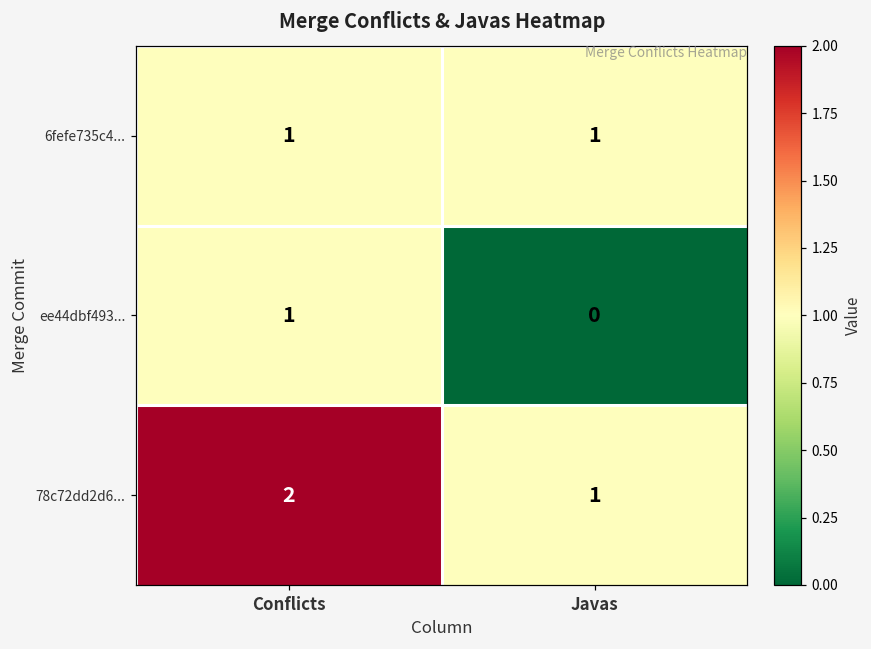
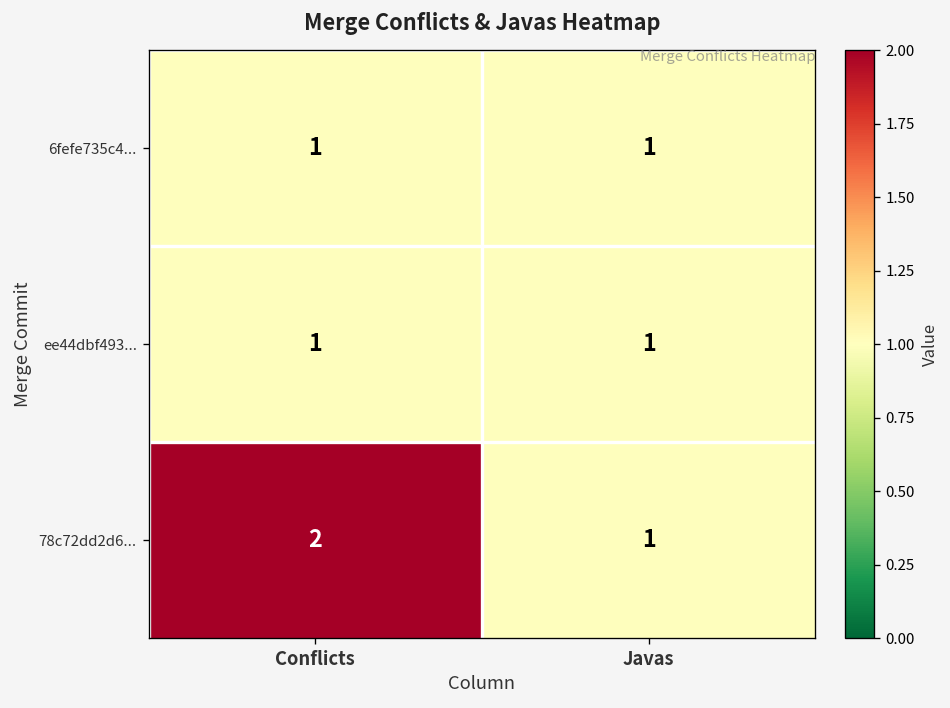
ee44dbf493..., Javas: 0 -> 1
